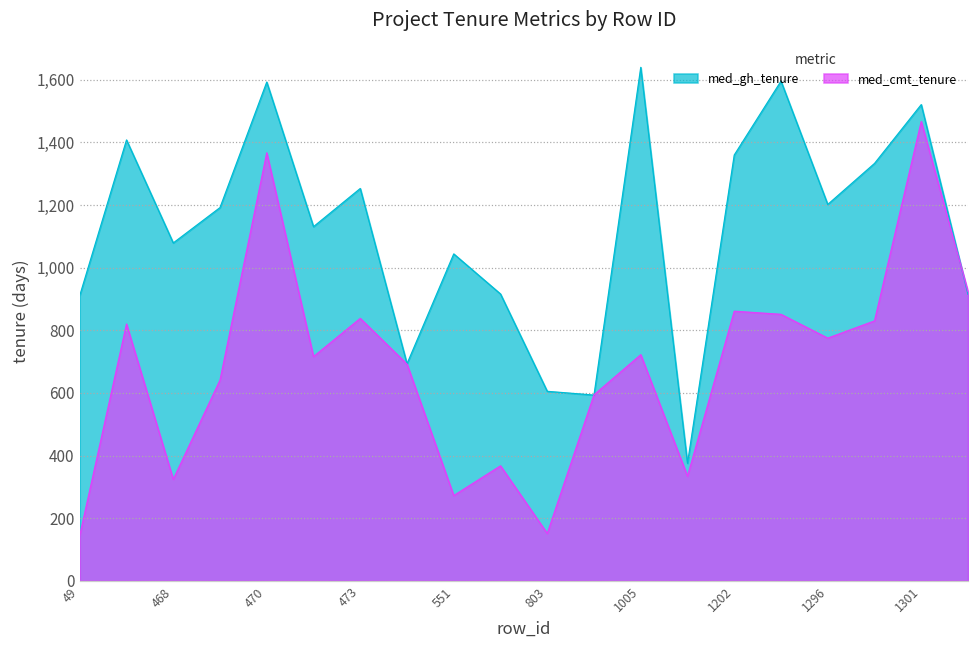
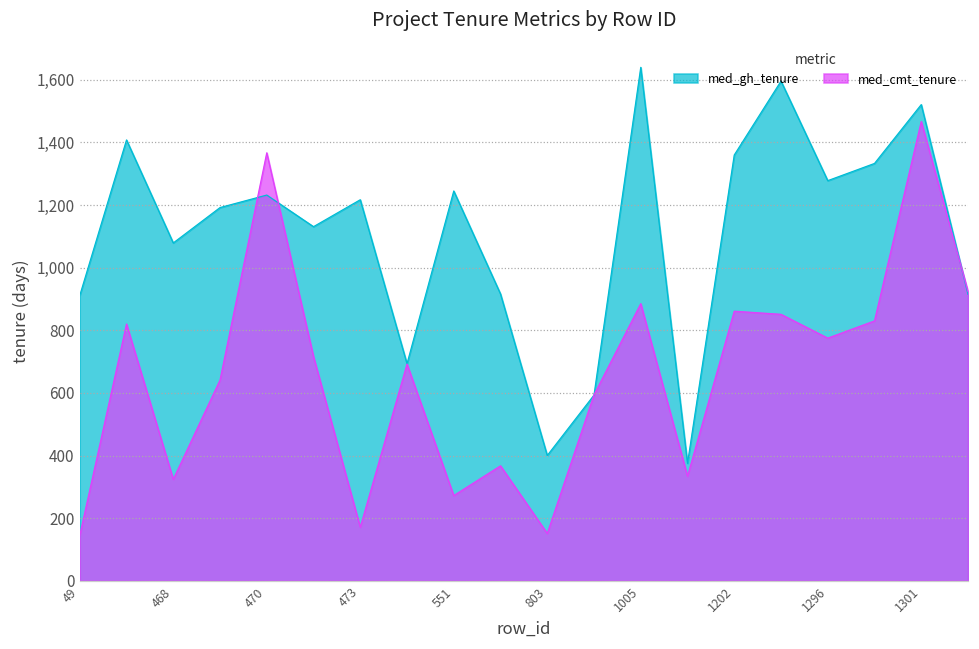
med_gh_tenure, 470: 1,590 -> 1,230
med_gh_tenure, 473: 1,250 -> 1,220
med_cmt_tenure, 473: 840 -> 170
med_gh_tenure, 551: 1,040 -> 1,250
med_gh_tenure, 803: 610 -> 400
med_cmt_tenure, 1005: 720 -> 890
med_gh_tenure, 1296: 1,200 -> 1,280
